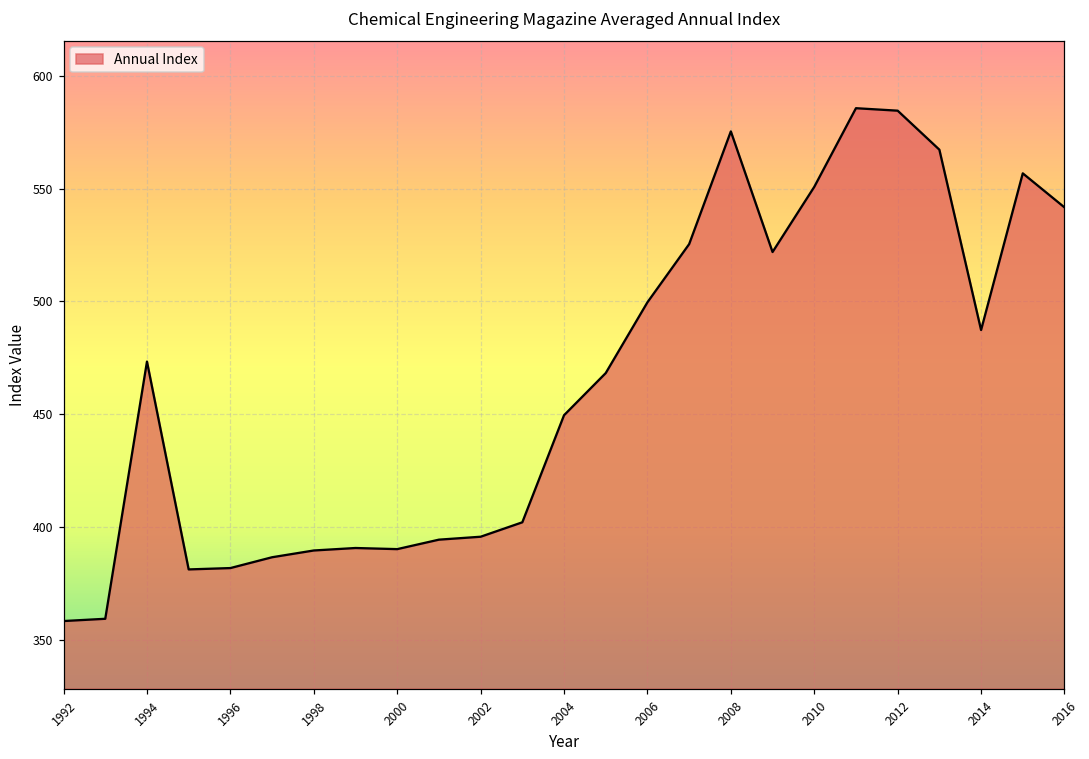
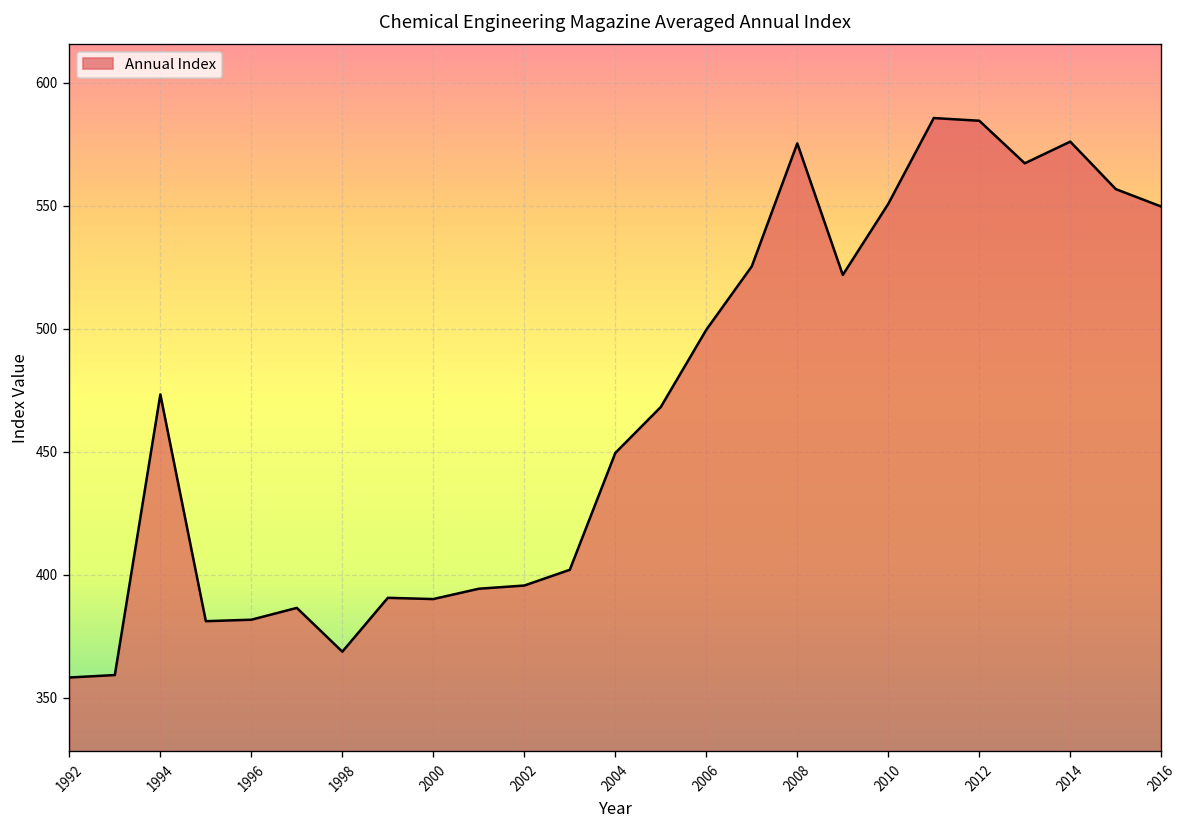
1998: 390 -> 369
2014: 487 -> 576
2016: 542 -> 550
